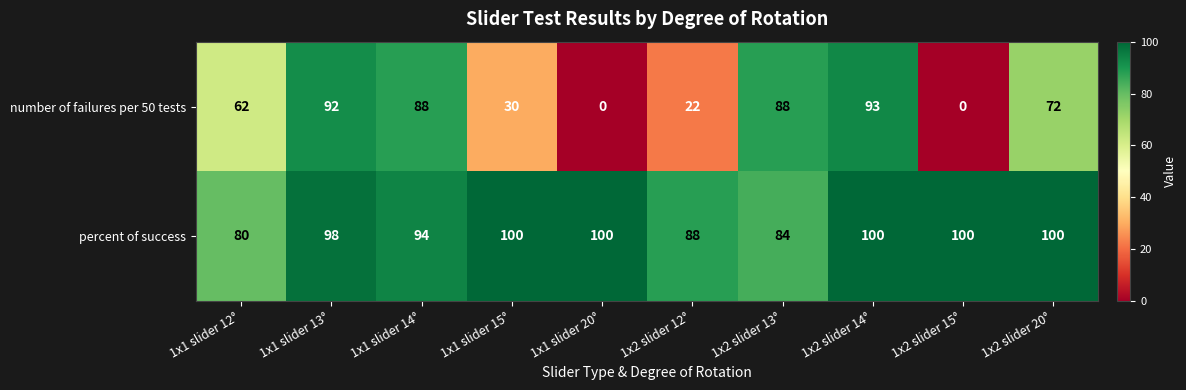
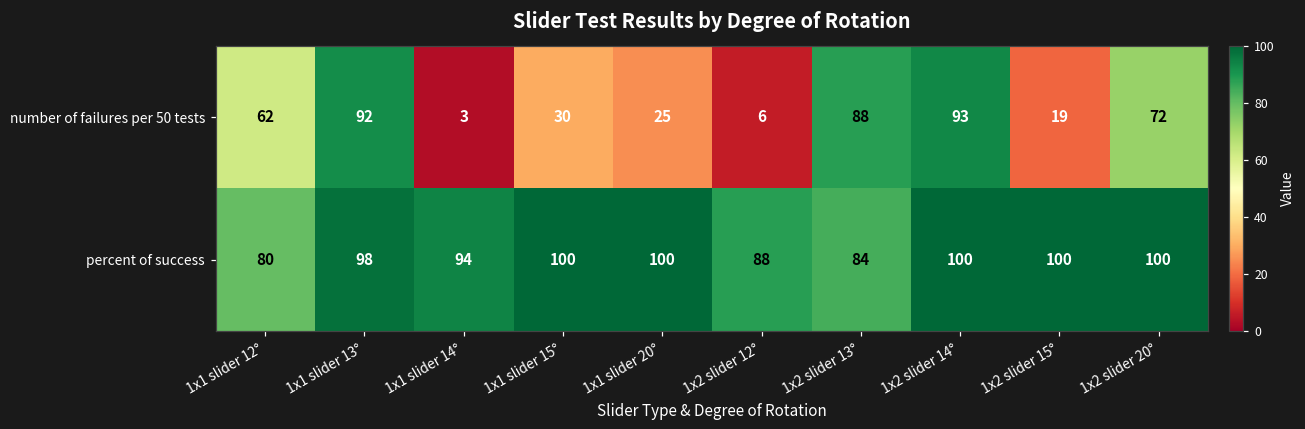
number of failures per 50 tests, 1x1 slider 14°: 88 -> 3
number of failures per 50 tests, 1x1 slider 20°: 0 -> 25
number of failures per 50 tests, 1x2 slider 12°: 22 -> 6
number of failures per 50 tests, 1x2 slider 15°: 0 -> 19
